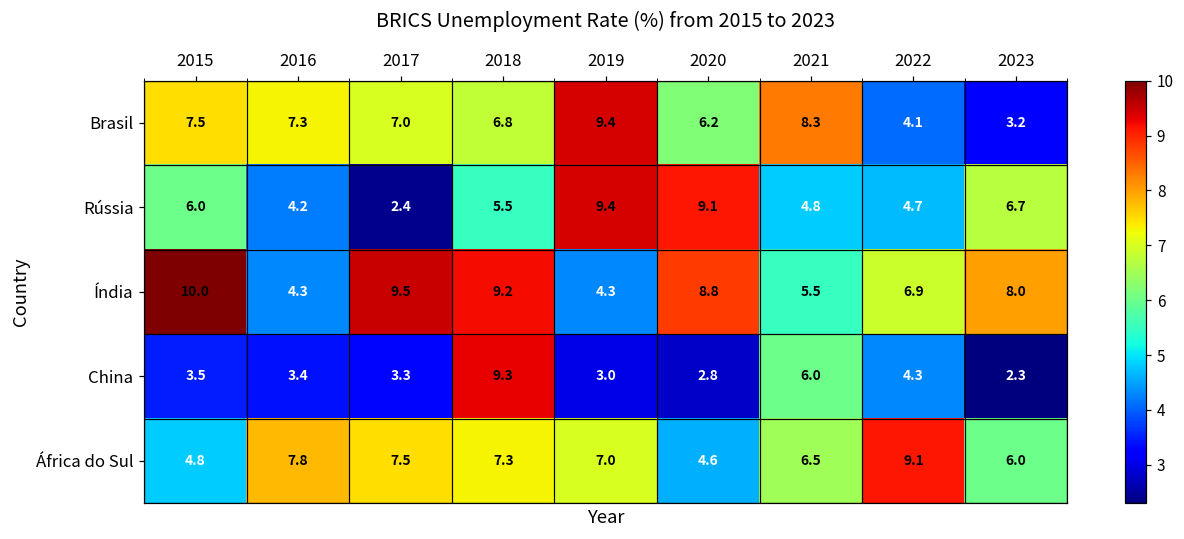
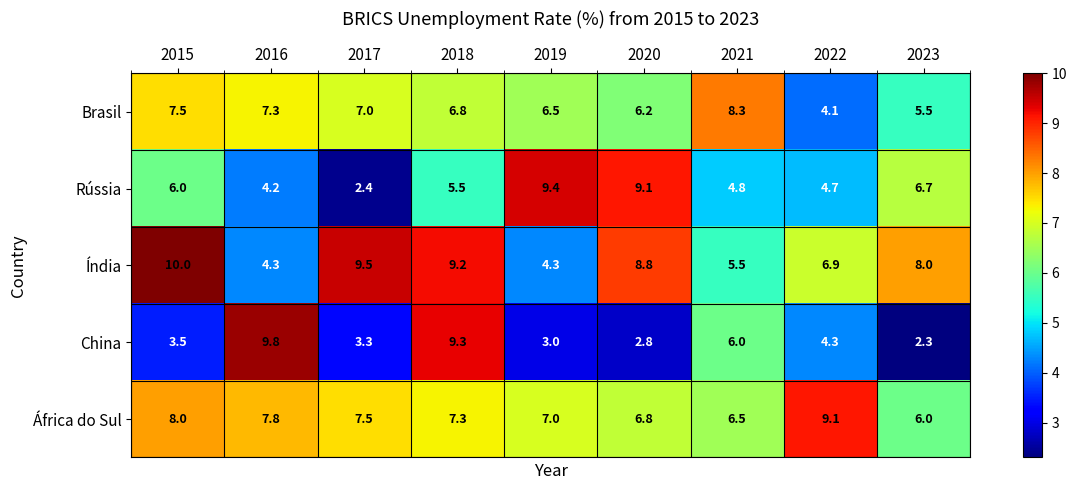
Brasil, 2019: 9.4 -> 6.5
Brasil, 2023: 3.2 -> 5.5
China, 2016: 3.4 -> 9.8
África do Sul, 2015: 4.8 -> 8.0
África do Sul, 2020: 4.6 -> 6.8
